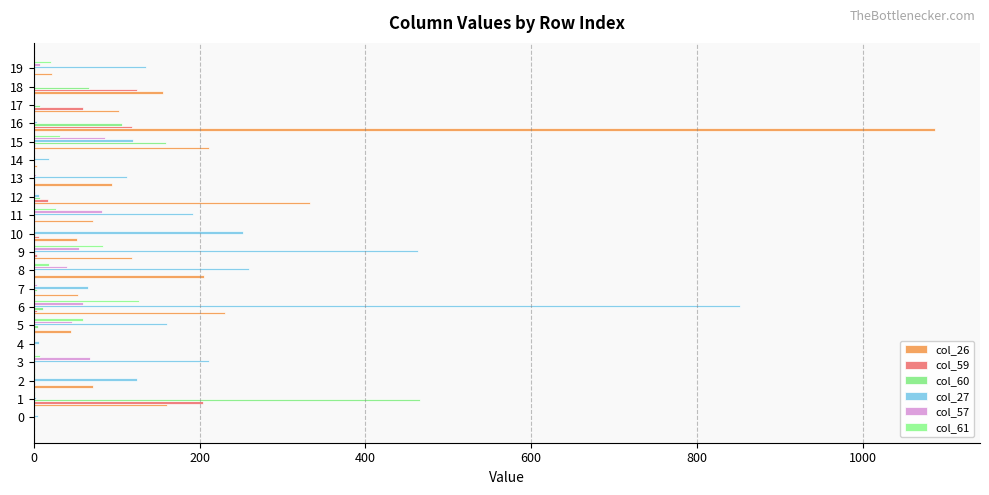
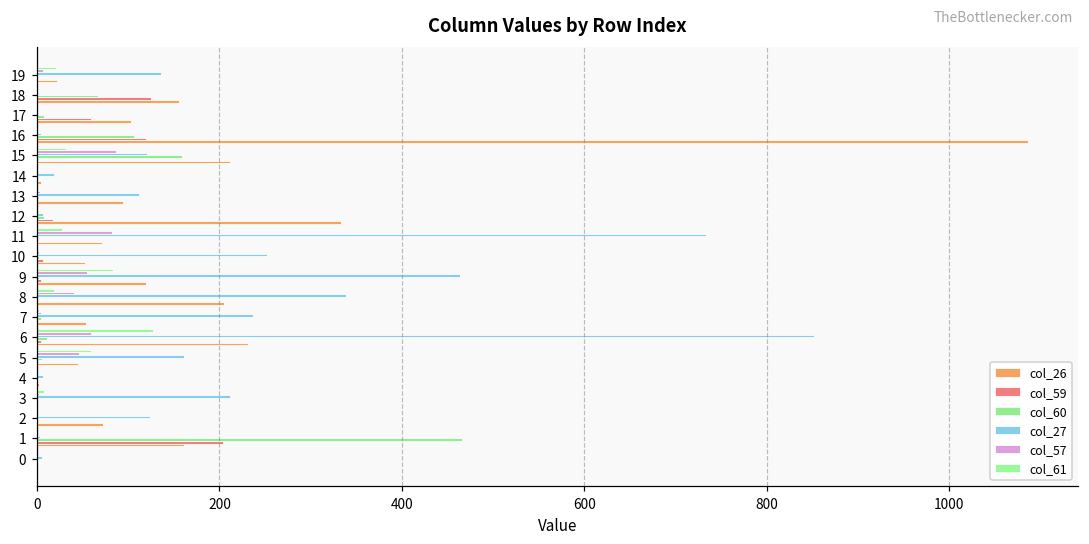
col_27, 11: 190 -> 730
col_27, 8: 260 -> 340
col_27, 7: 70 -> 240
col_57, 3: 70 -> 0
